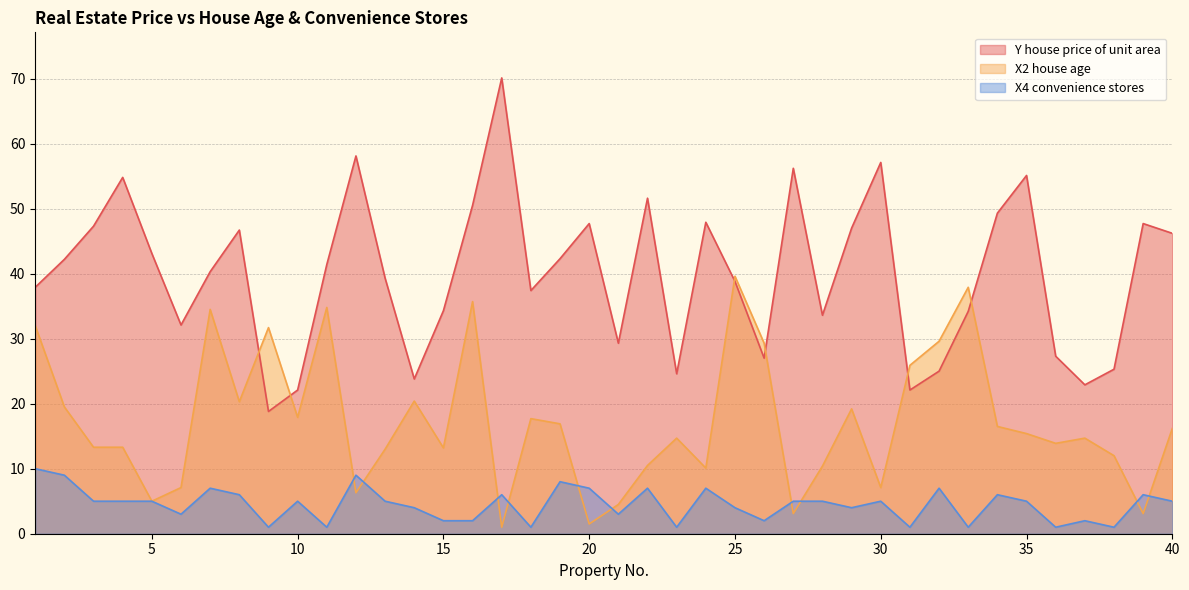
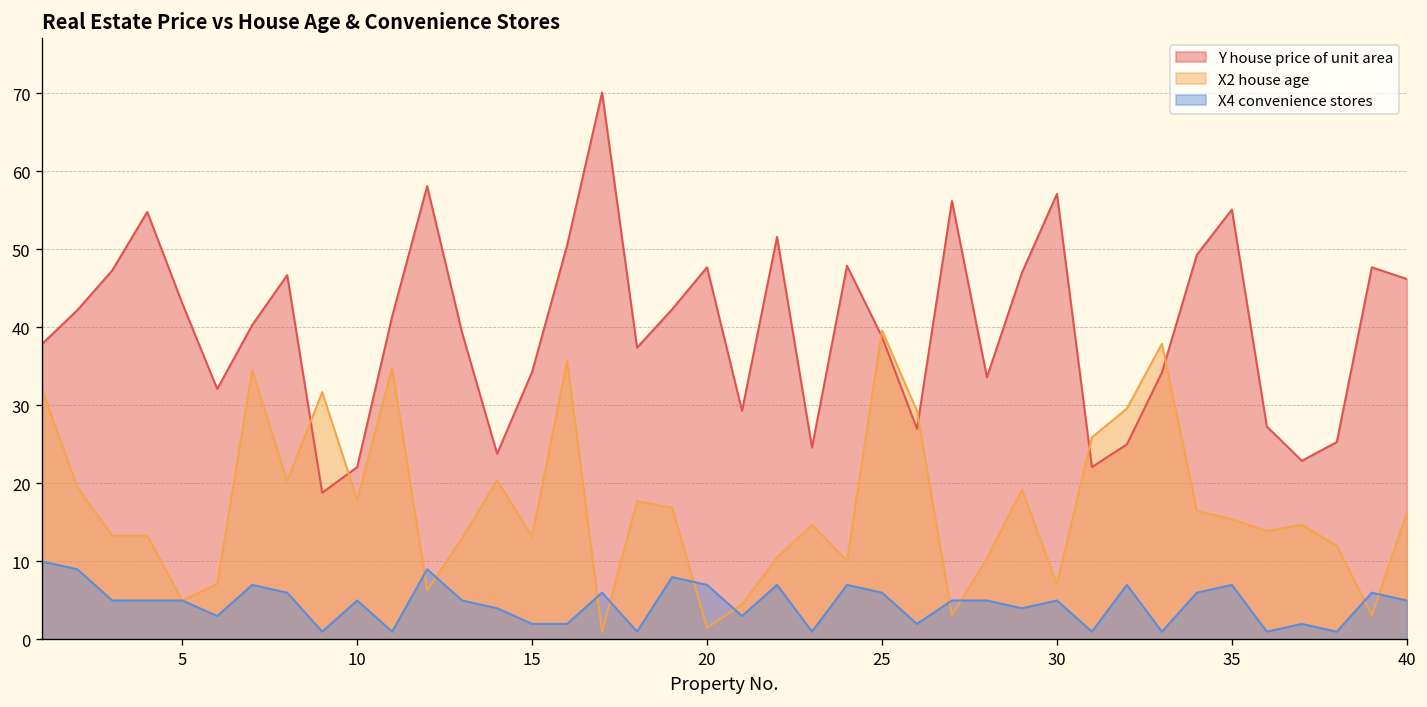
X4 convenience stores, 25: 4 -> 6
X4 convenience stores, 35: 5 -> 7
